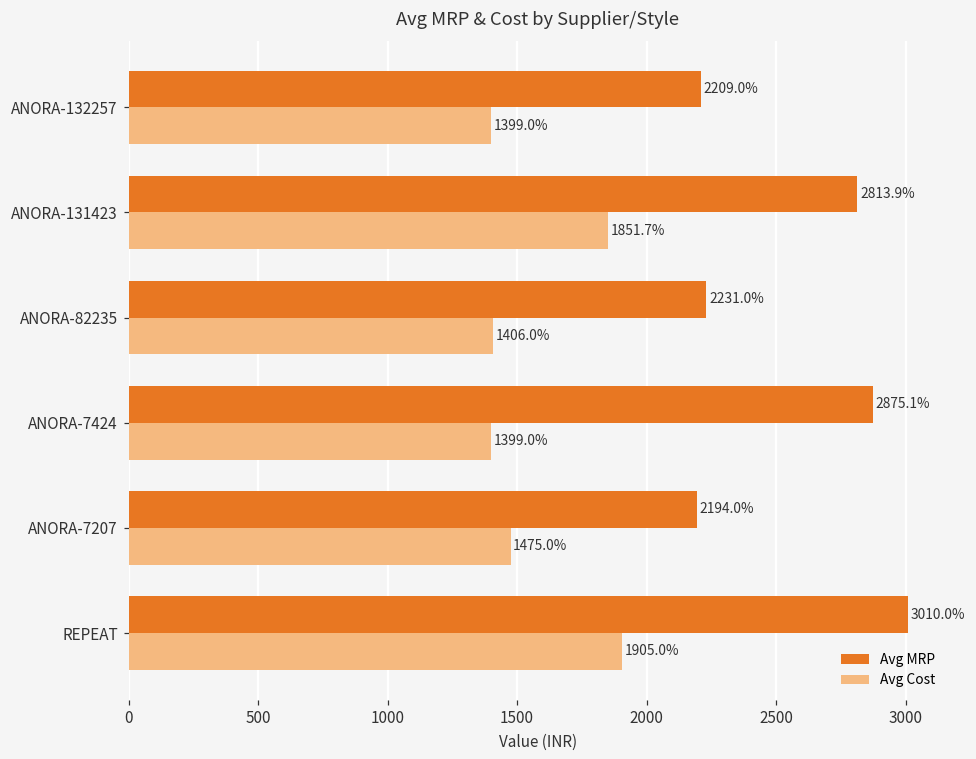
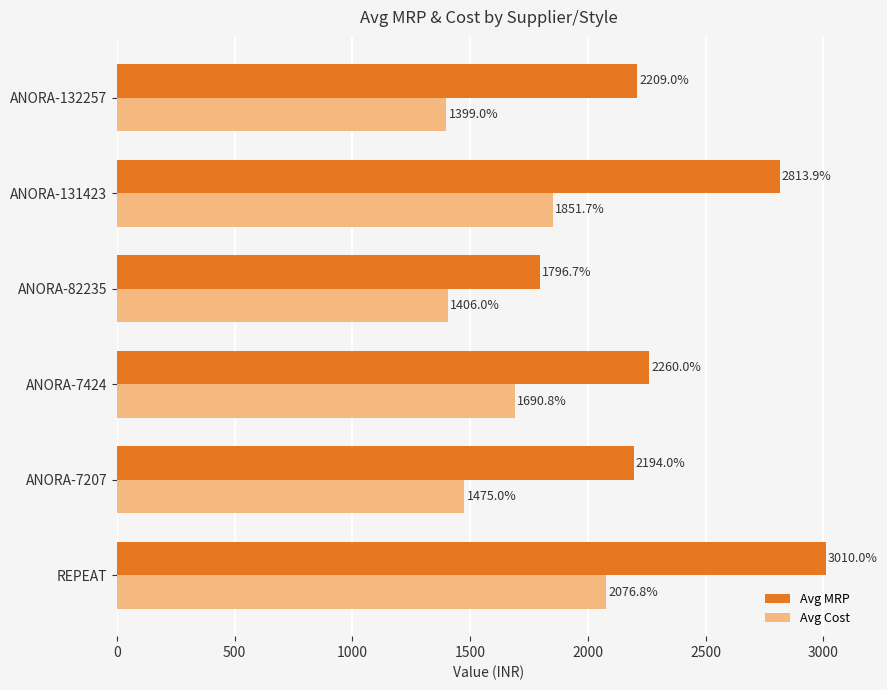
Avg MRP, ANORA-82235: 2231.0% -> 1796.7%
Avg MRP, ANORA-7424: 2875.1% -> 2260.0%
Avg Cost, ANORA-7424: 1399.0% -> 1690.8%
Avg Cost, REPEAT: 1905.0% -> 2076.8%
